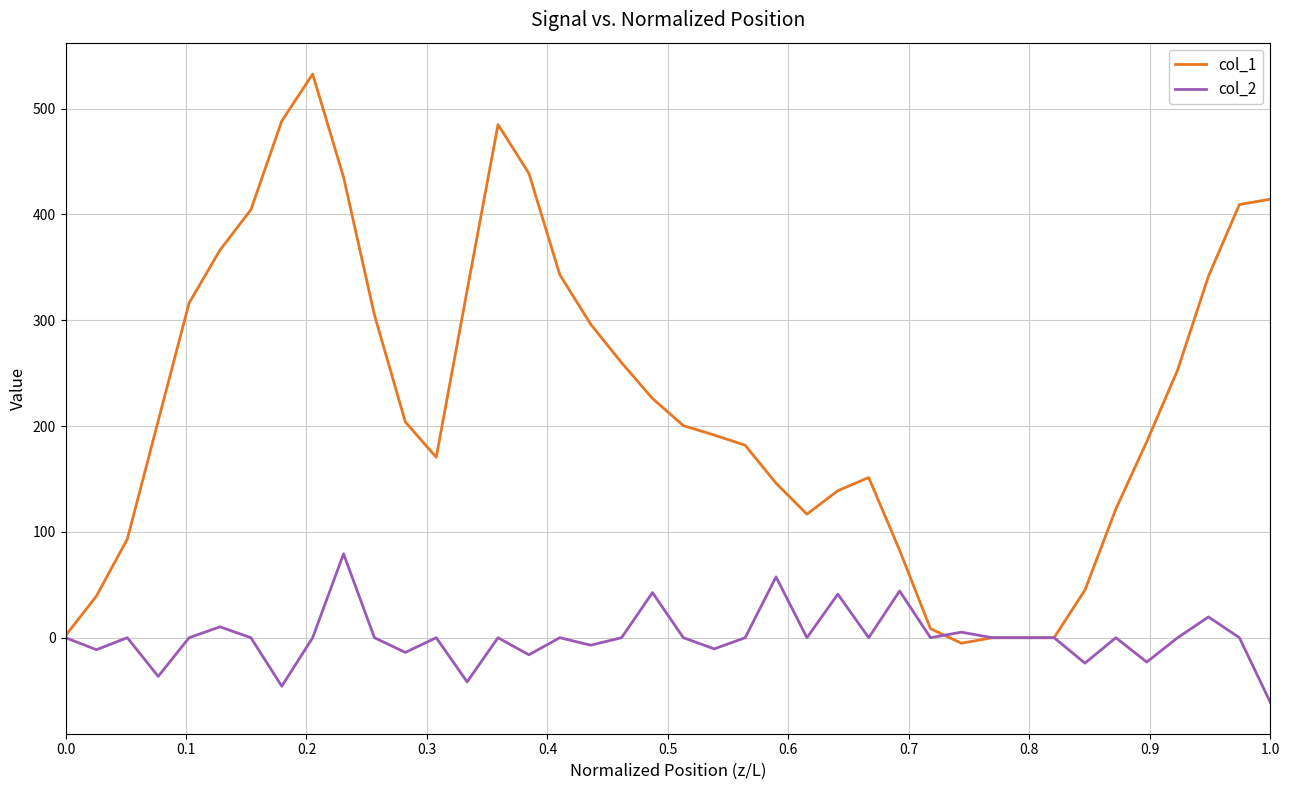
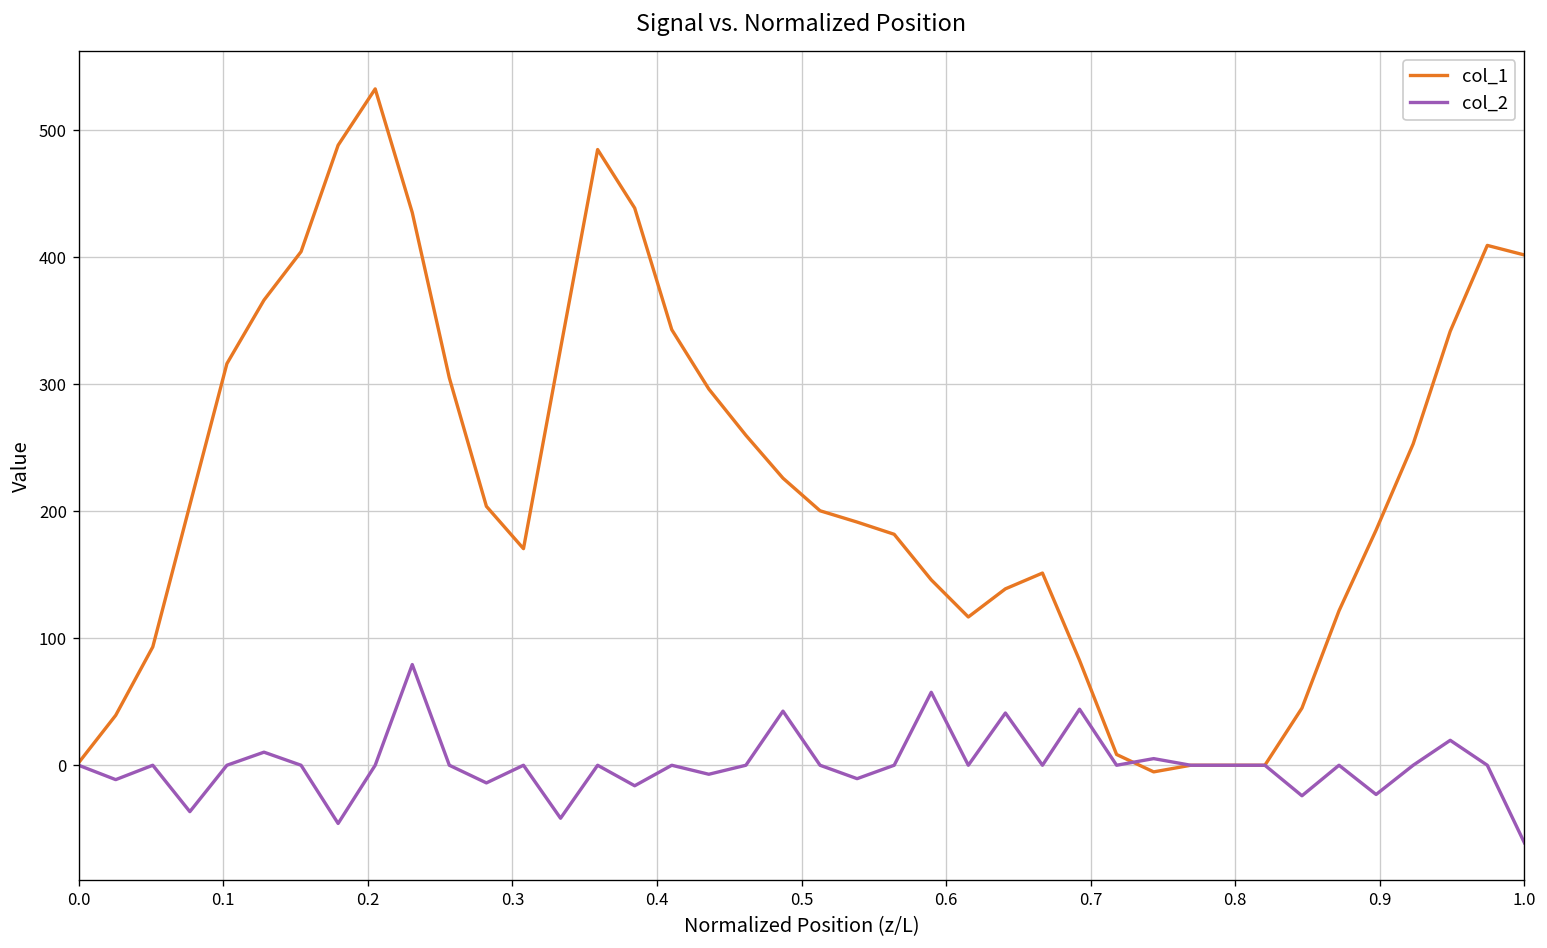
col_1, 1.0: 414 -> 402
